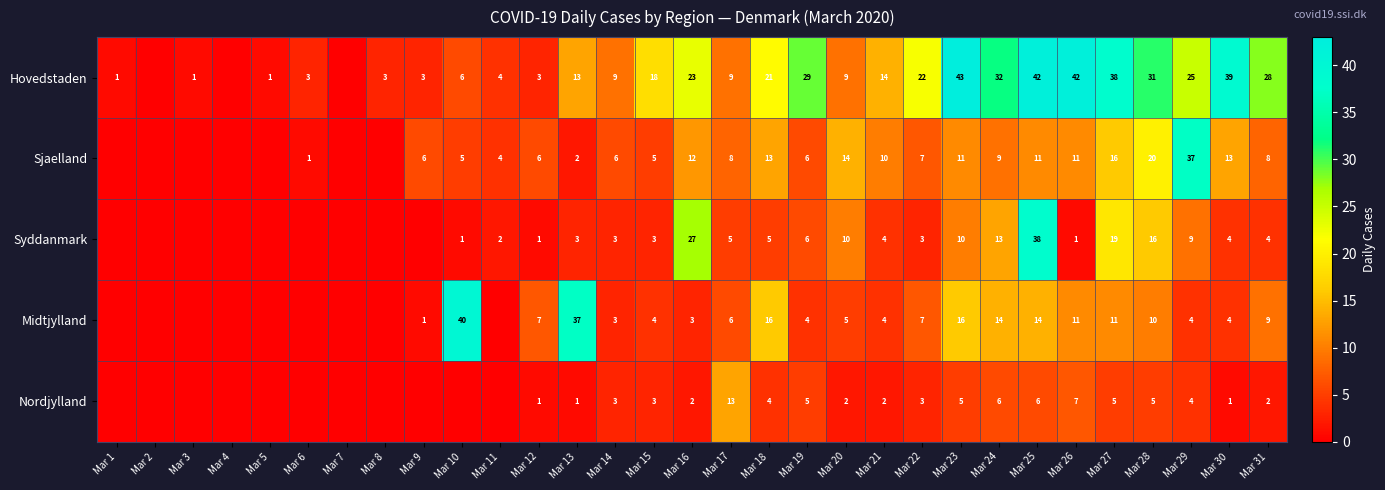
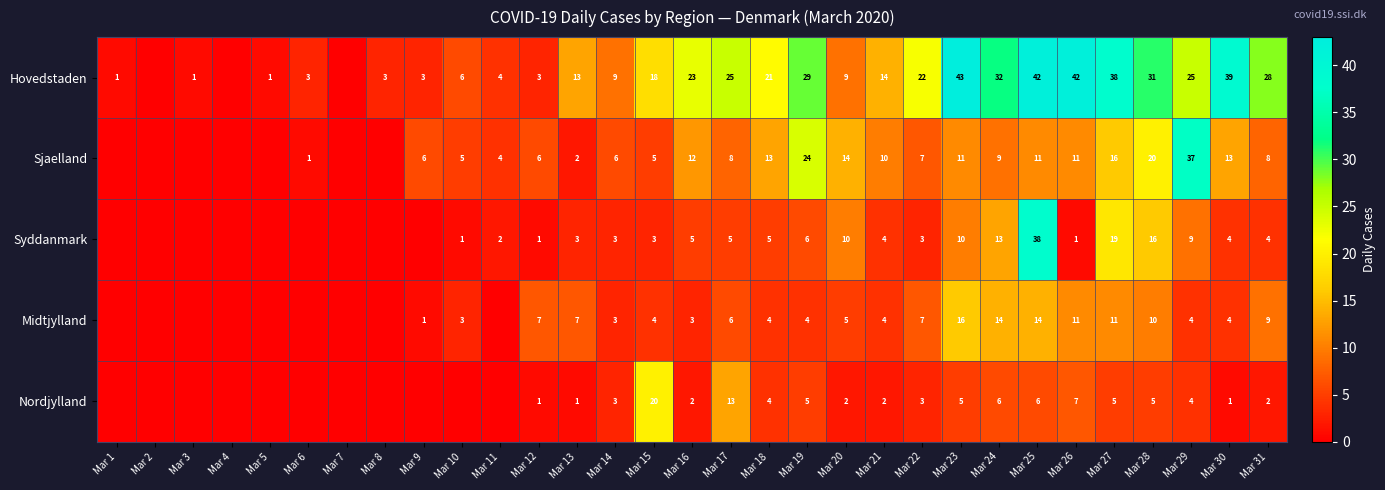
Hovedstaden, Mar 17: 9 -> 25
Sjaelland, Mar 19: 6 -> 24
Syddanmark, Mar 16: 27 -> 5
Midtjylland, Mar 10: 40 -> 3
Midtjylland, Mar 13: 37 -> 7
Midtjylland, Mar 18: 16 -> 4
Nordjylland, Mar 15: 3 -> 20
